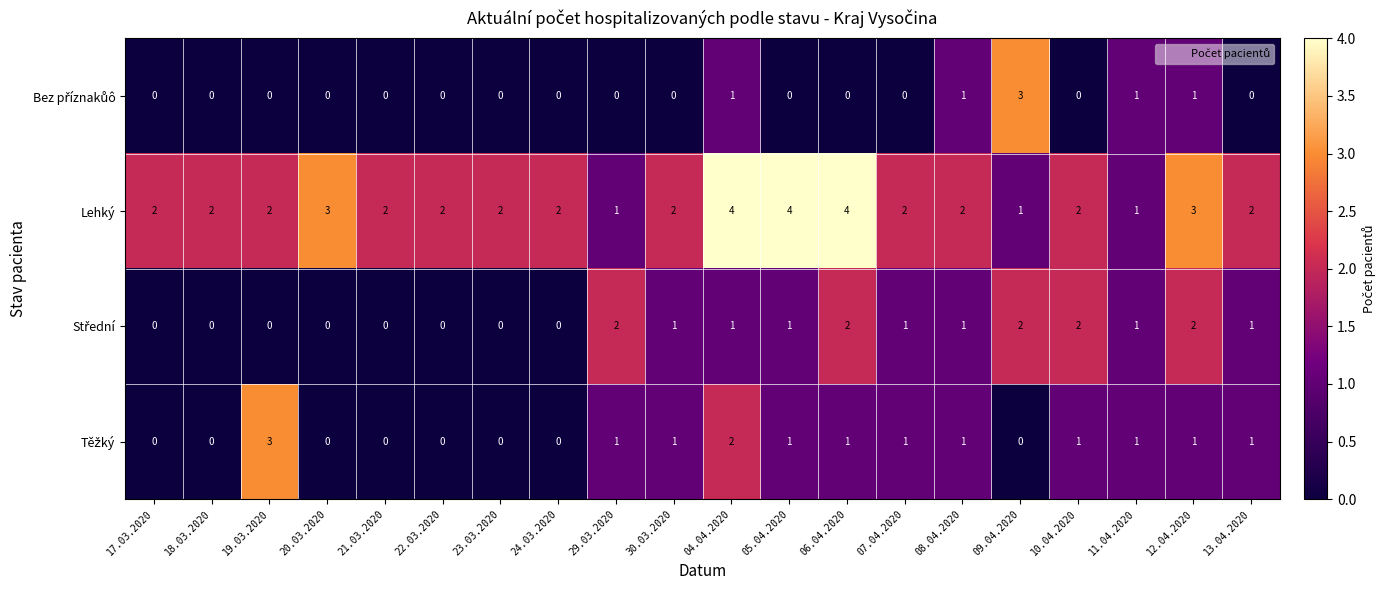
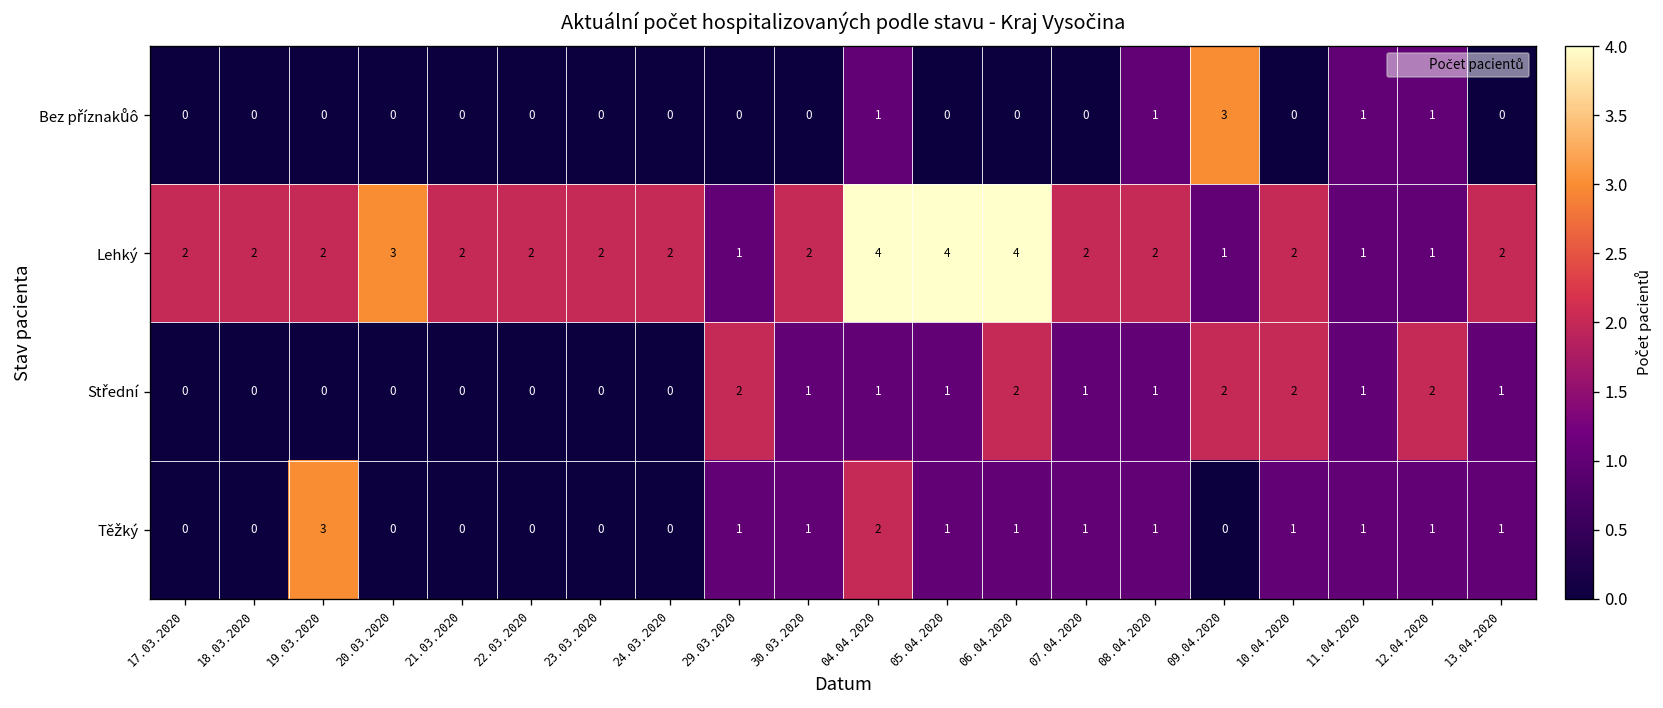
Lehký, 12.04.2020: 3 -> 1
